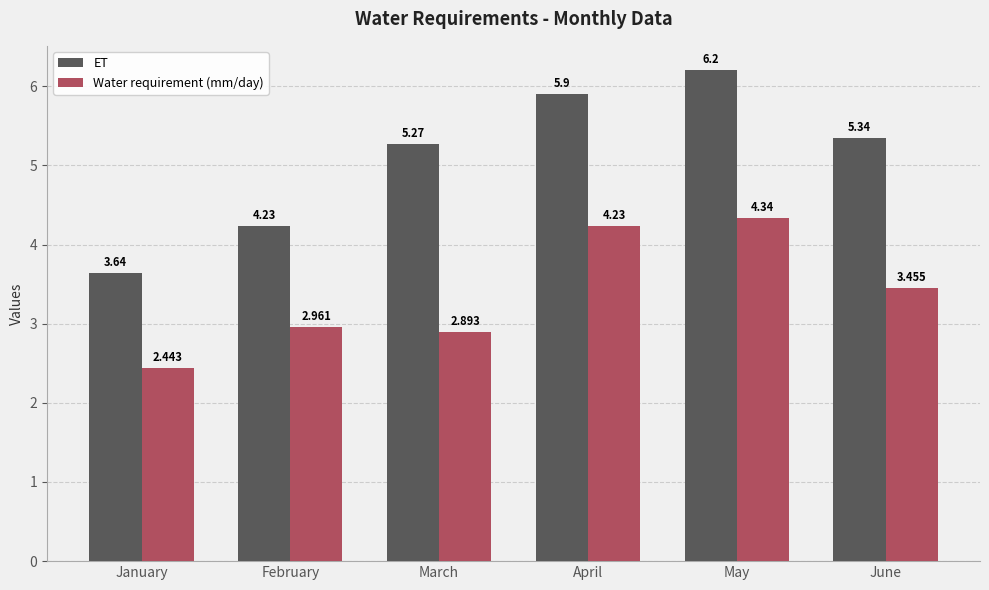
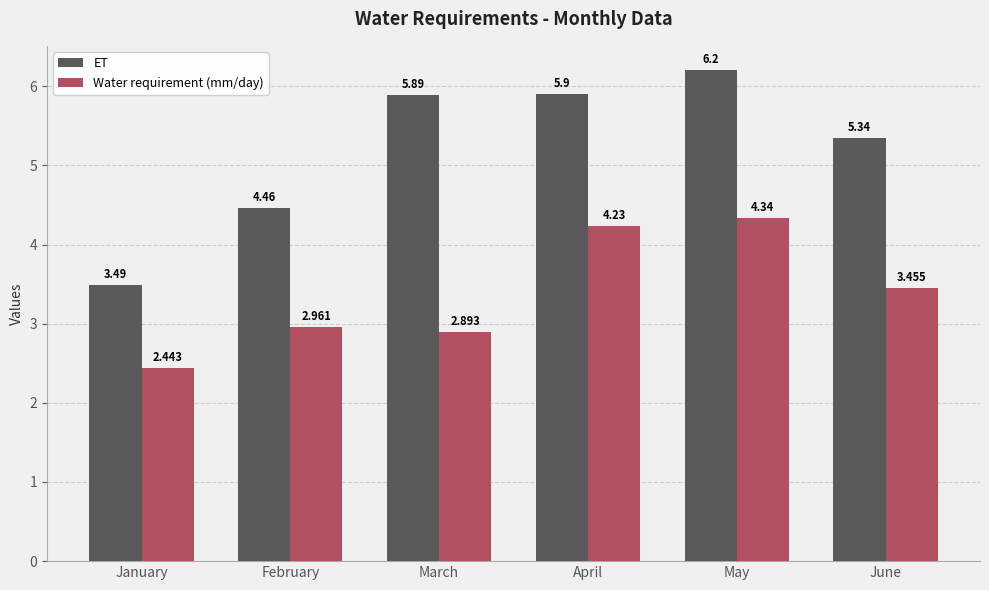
ET, January: 3.64 -> 3.49
ET, February: 4.23 -> 4.46
ET, March: 5.27 -> 5.89
